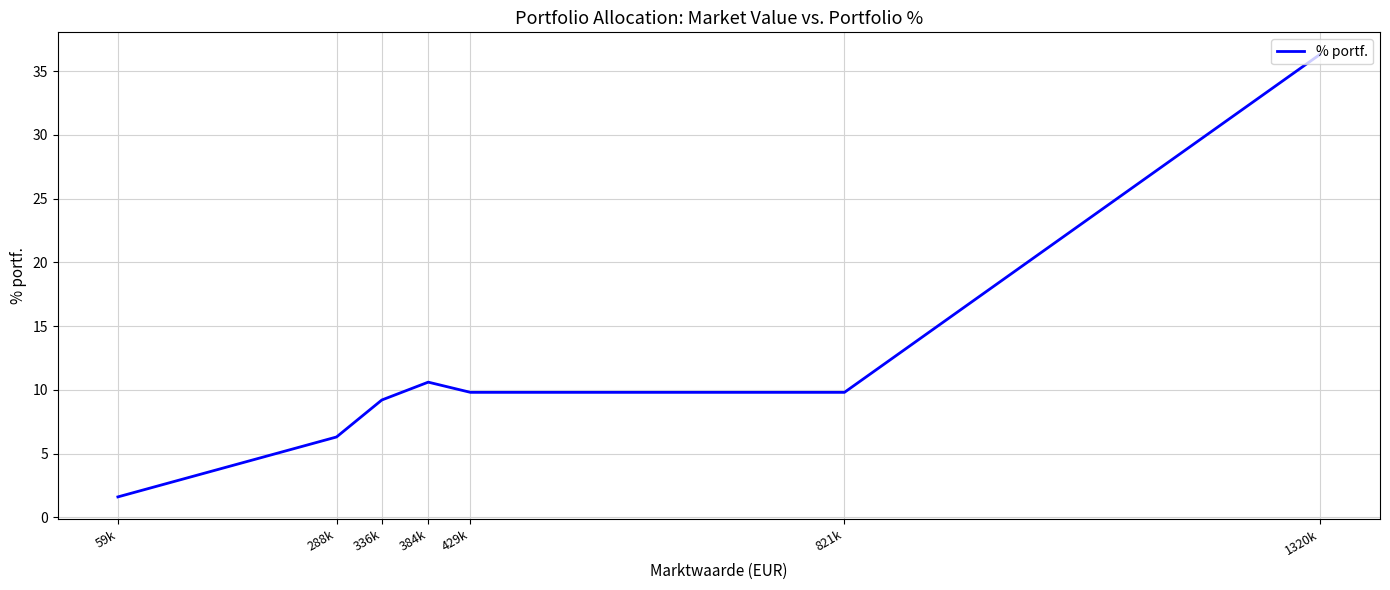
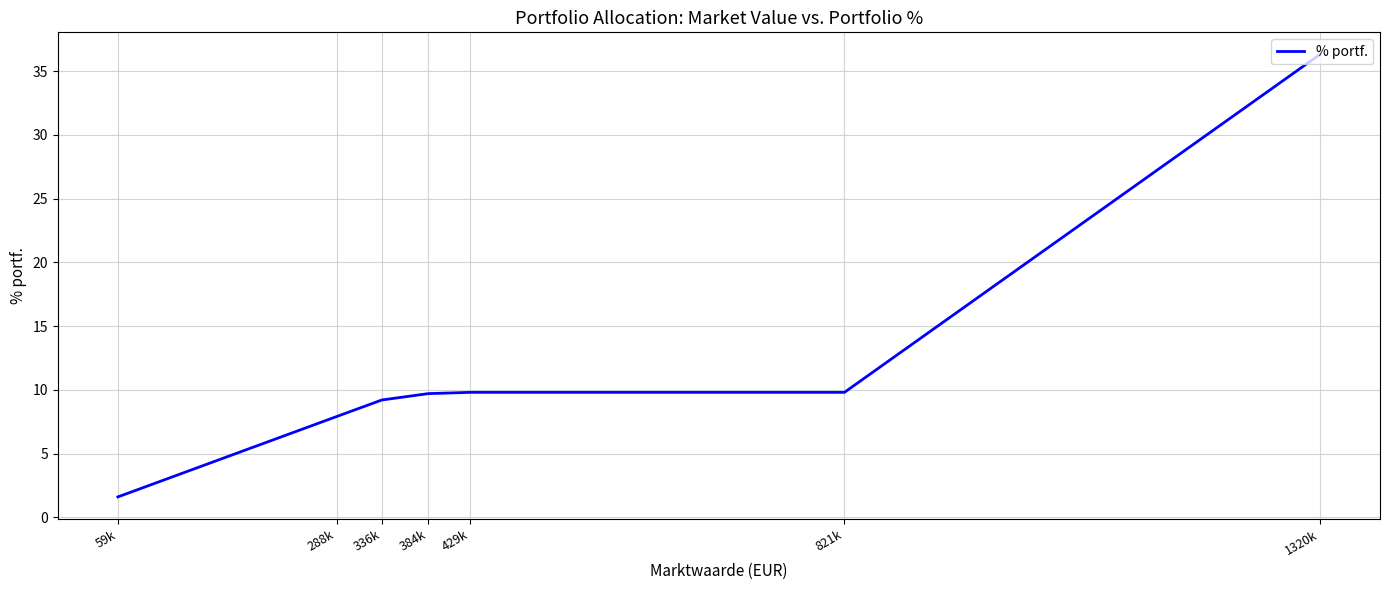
288k: 6.3 -> 7.9
384k: 10.6 -> 9.7
